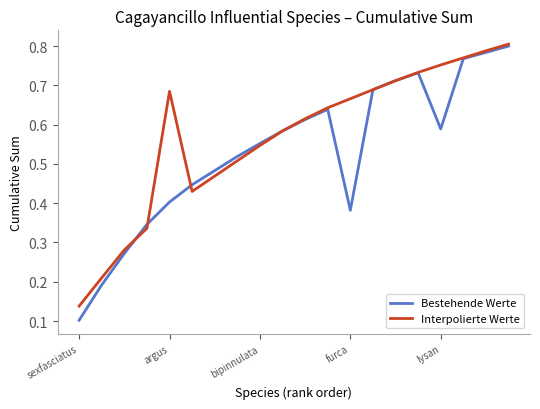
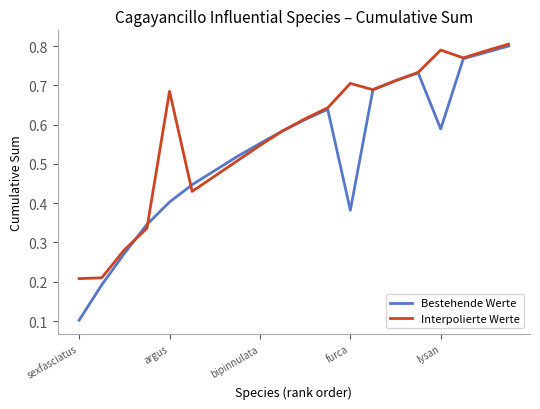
Interpolierte Werte, sexfasciatus: 0.14 -> 0.21
Interpolierte Werte, furca: 0.67 -> 0.71
Interpolierte Werte, lysan: 0.75 -> 0.79
